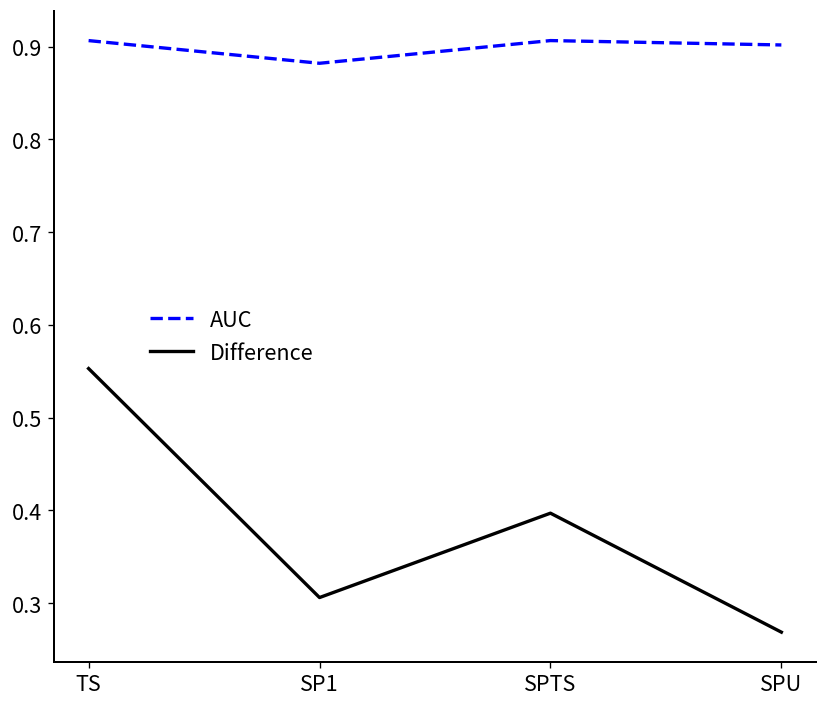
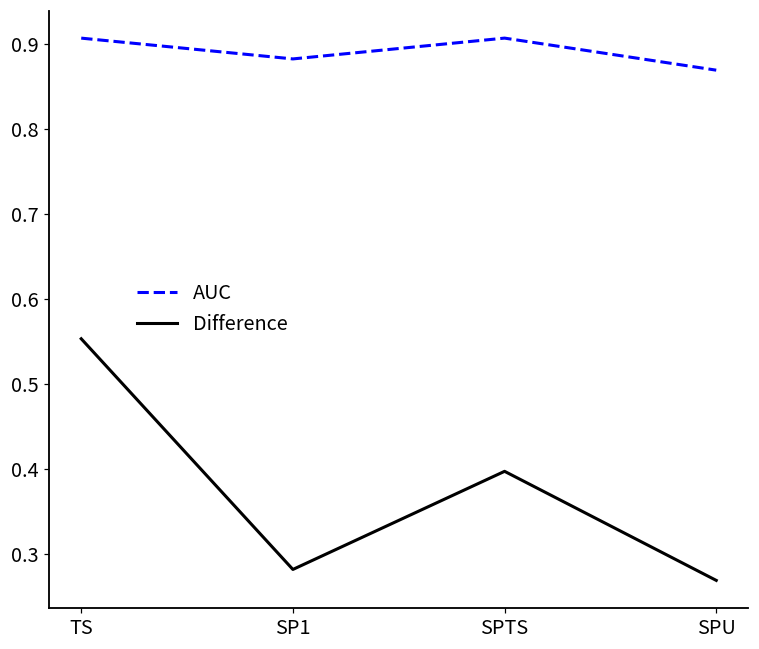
Difference, SP1: 0.31 -> 0.28
AUC, SPU: 0.90 -> 0.87
